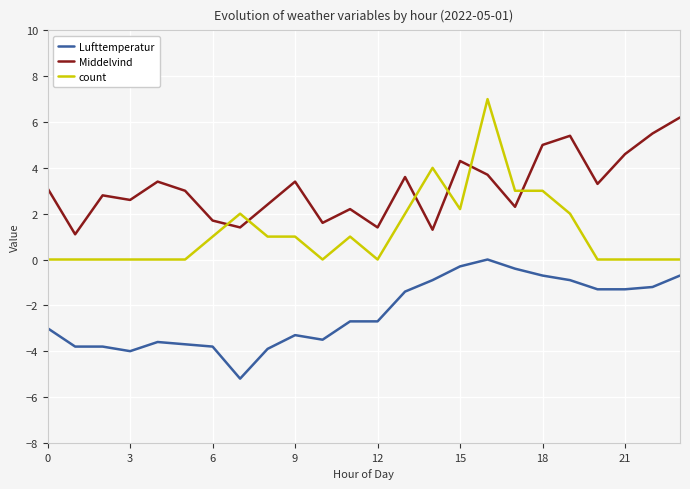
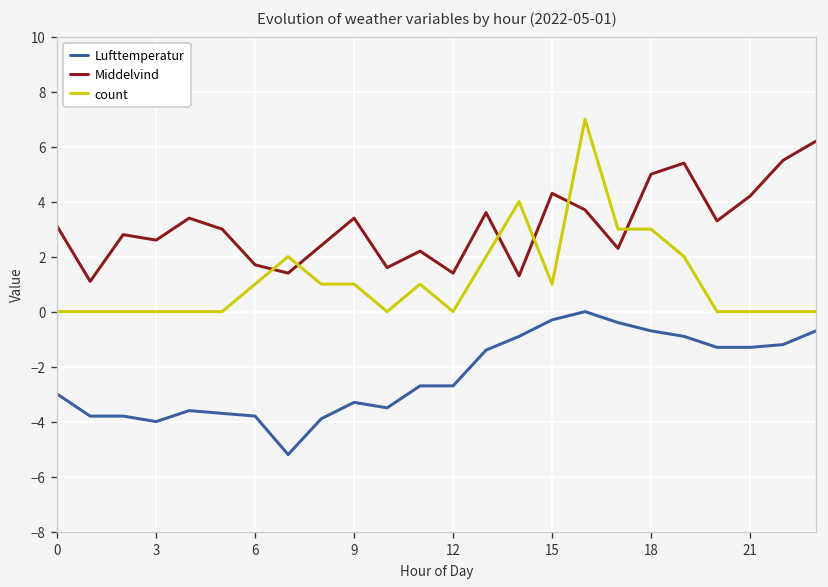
count, 15: 2.2 -> 1.0
Middelvind, 21: 4.6 -> 4.2
